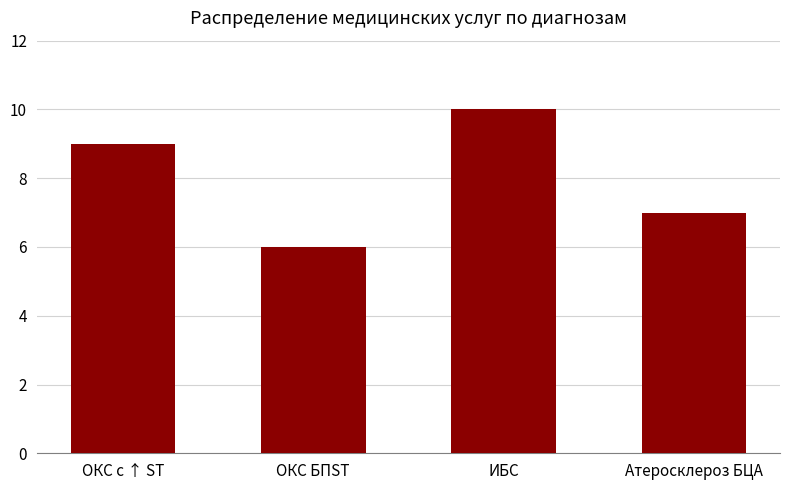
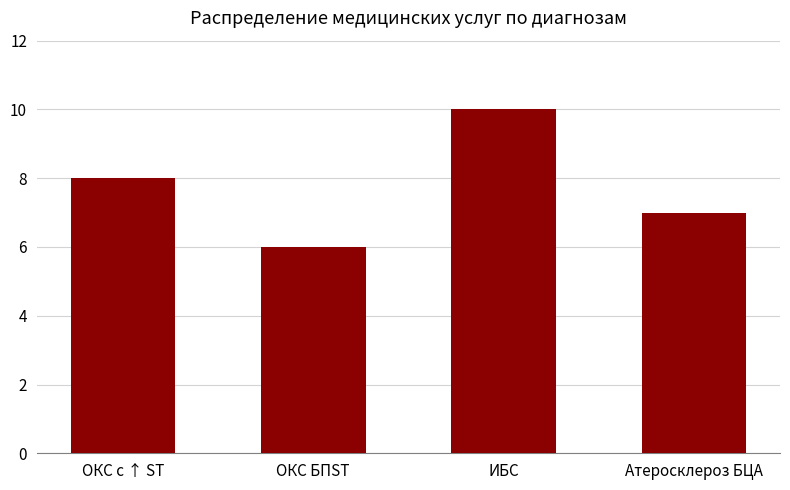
ОКС с ↑ ST: 9 -> 8
